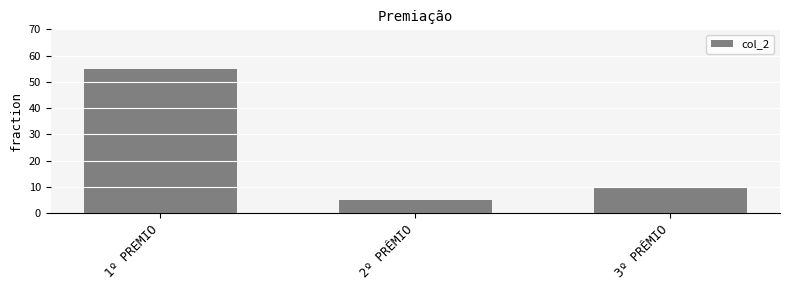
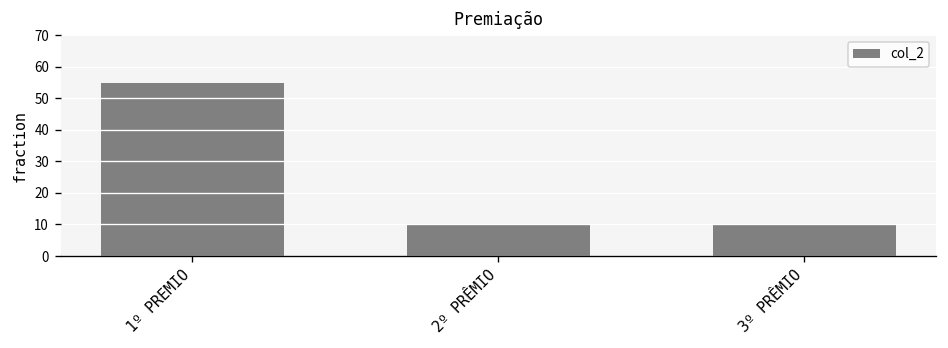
2º PRÊMIO: 5 -> 10
